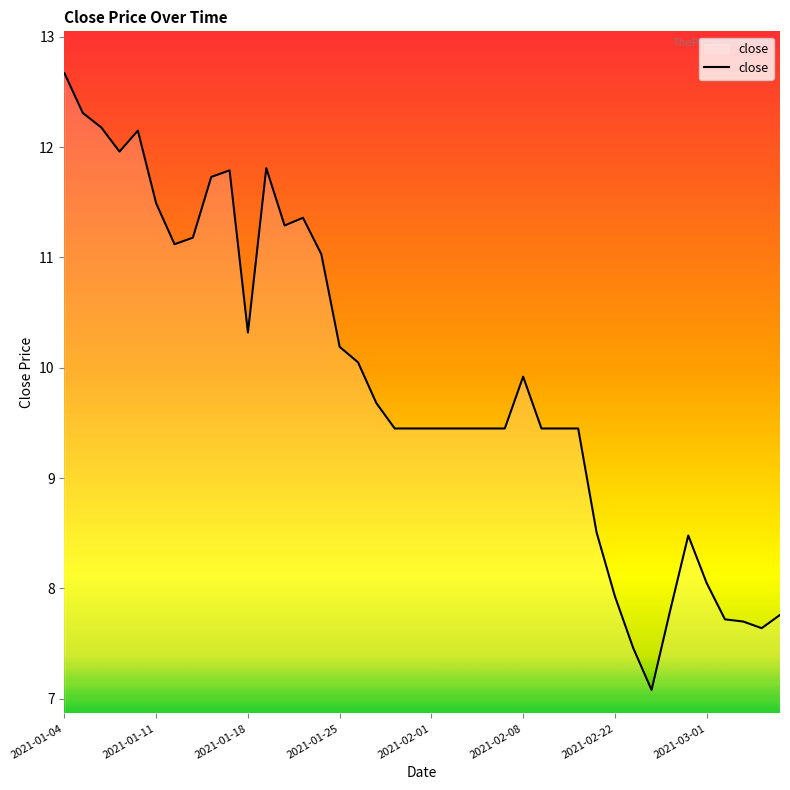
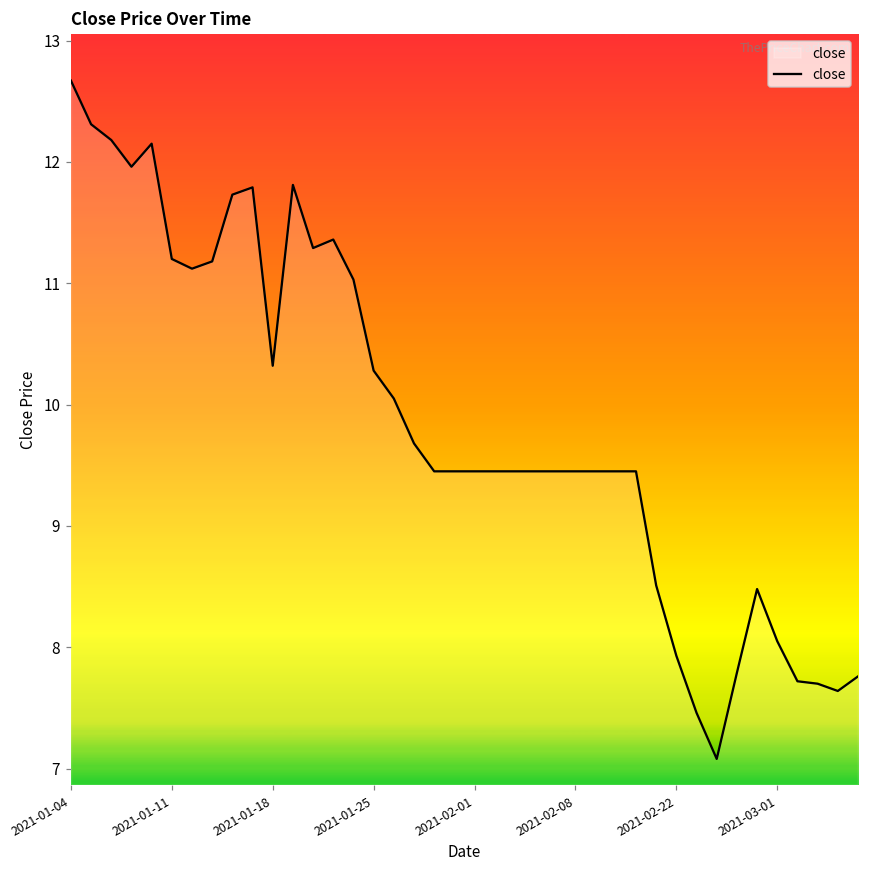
2021-01-11: 11.49 -> 11.20
2021-01-25: 10.19 -> 10.28
2021-02-08: 9.92 -> 9.45
